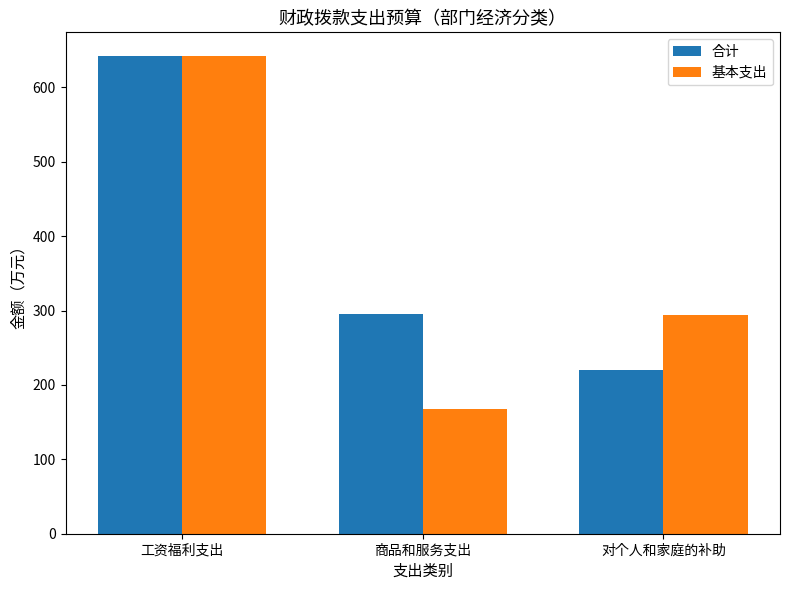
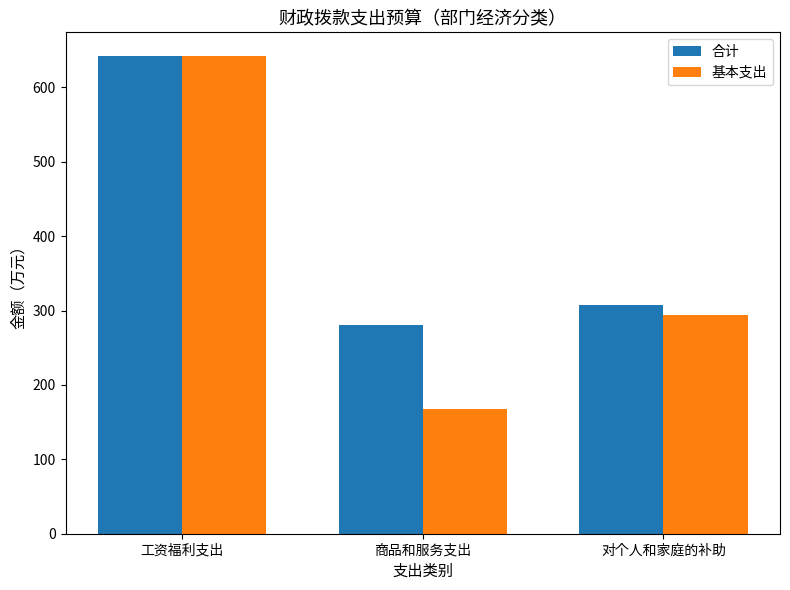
合计, 商品和服务支出: 300 -> 280
合计, 对个人和家庭的补助: 220 -> 310
